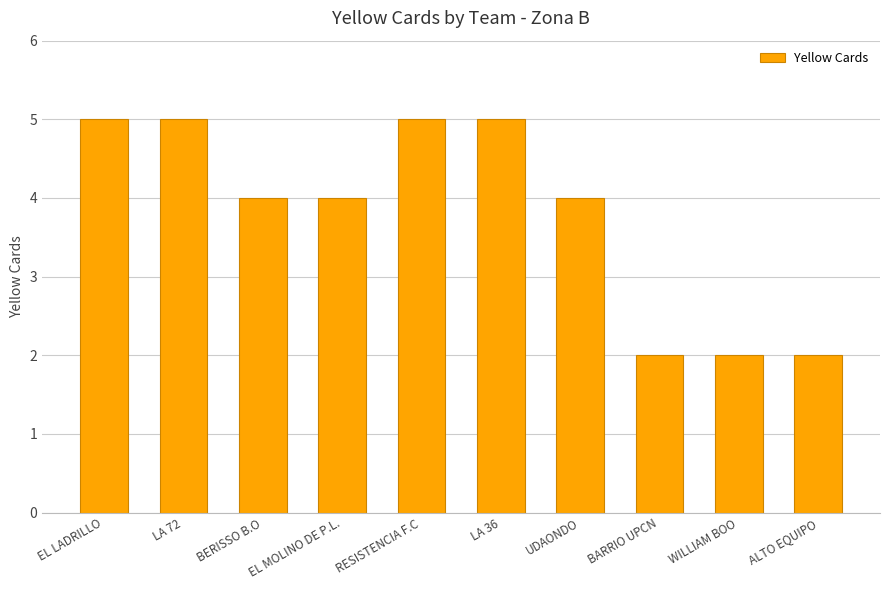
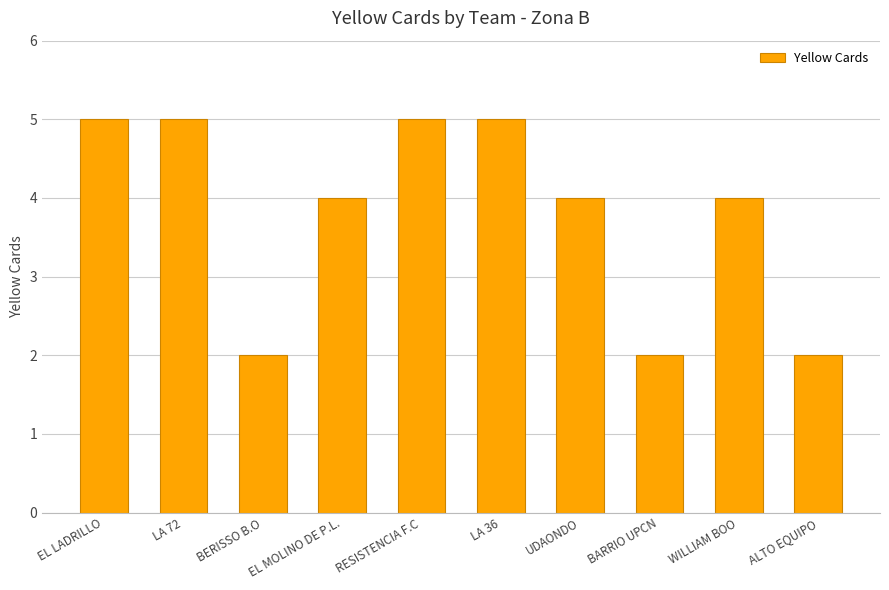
BERISSO B.O: 4 -> 2
WILLIAM BOO: 2 -> 4
